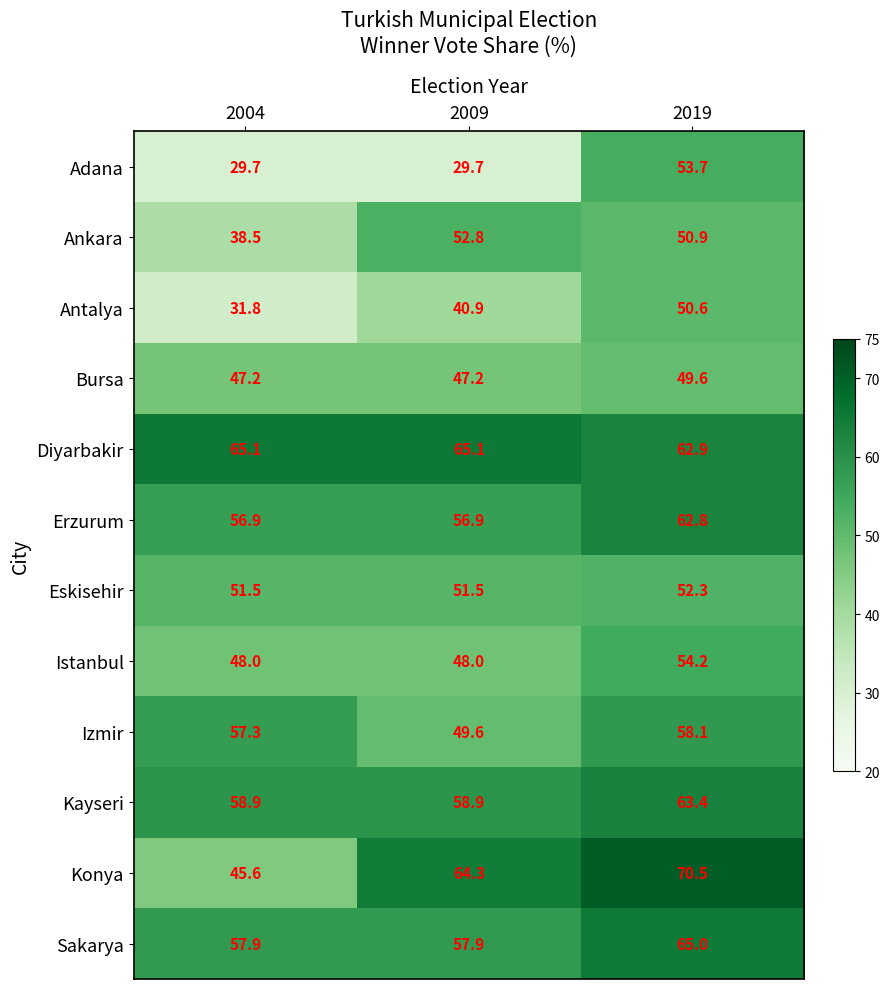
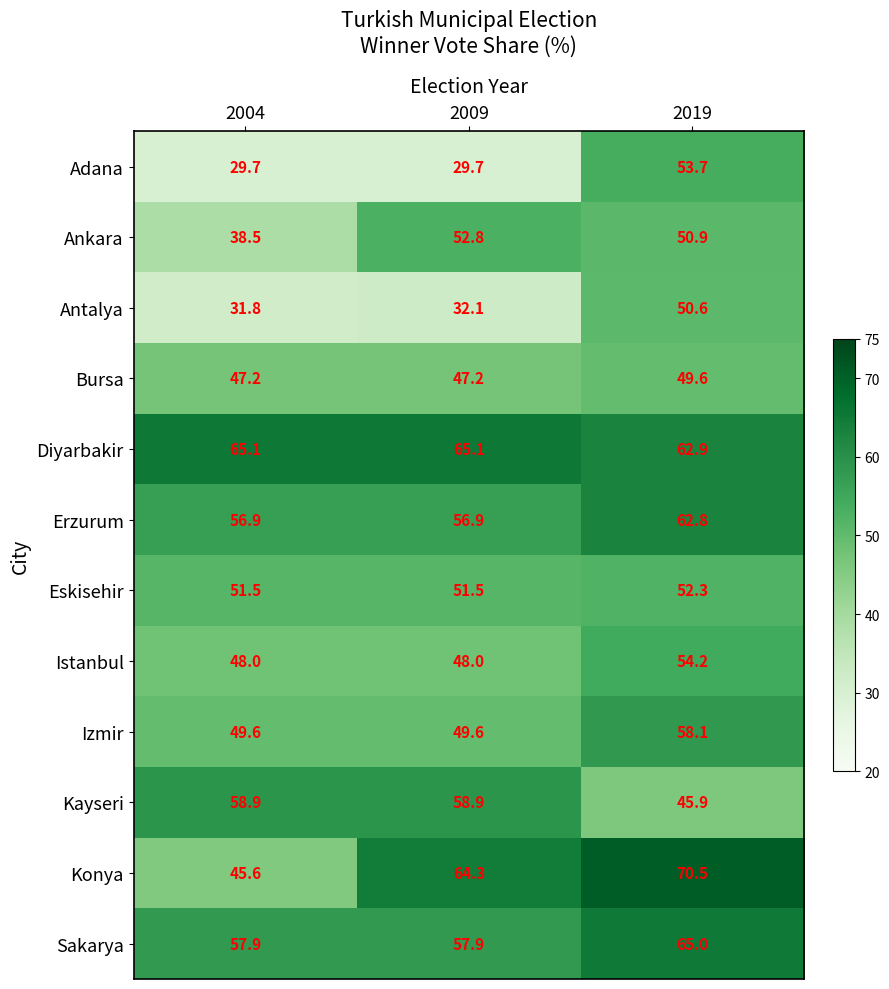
Antalya, 2009: 40.9 -> 32.1
Izmir, 2004: 57.3 -> 49.6
Kayseri, 2019: 63.4 -> 45.9
